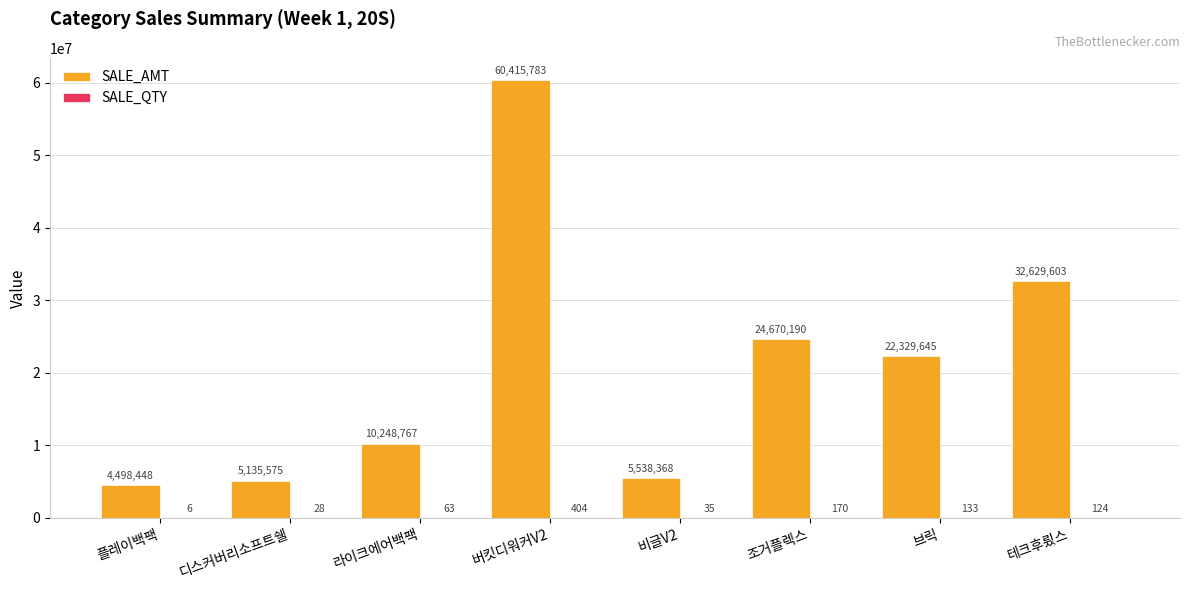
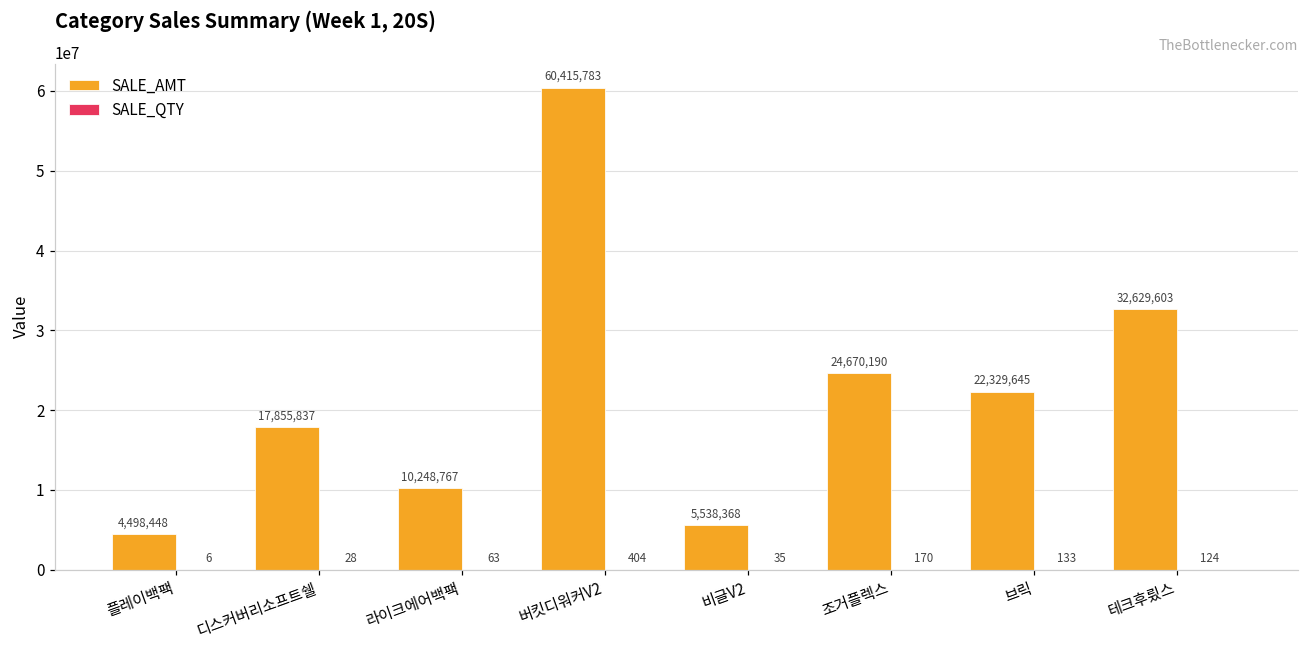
SALE_AMT, 디스커버리소프트쉘: 5,135,575 -> 17,855,837
